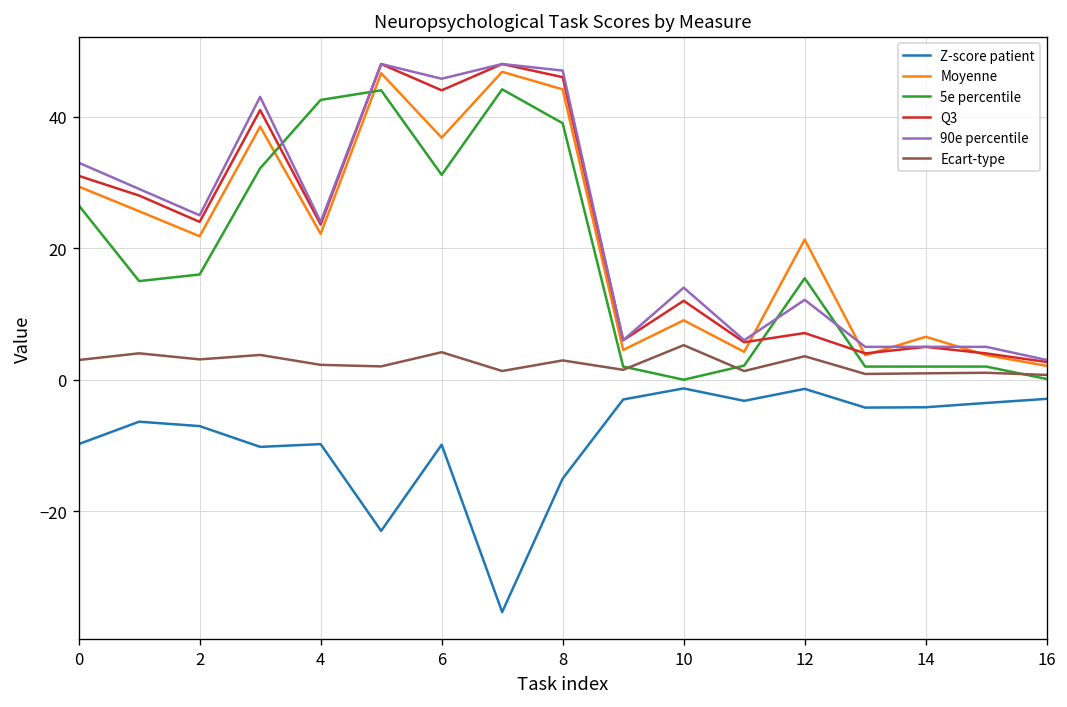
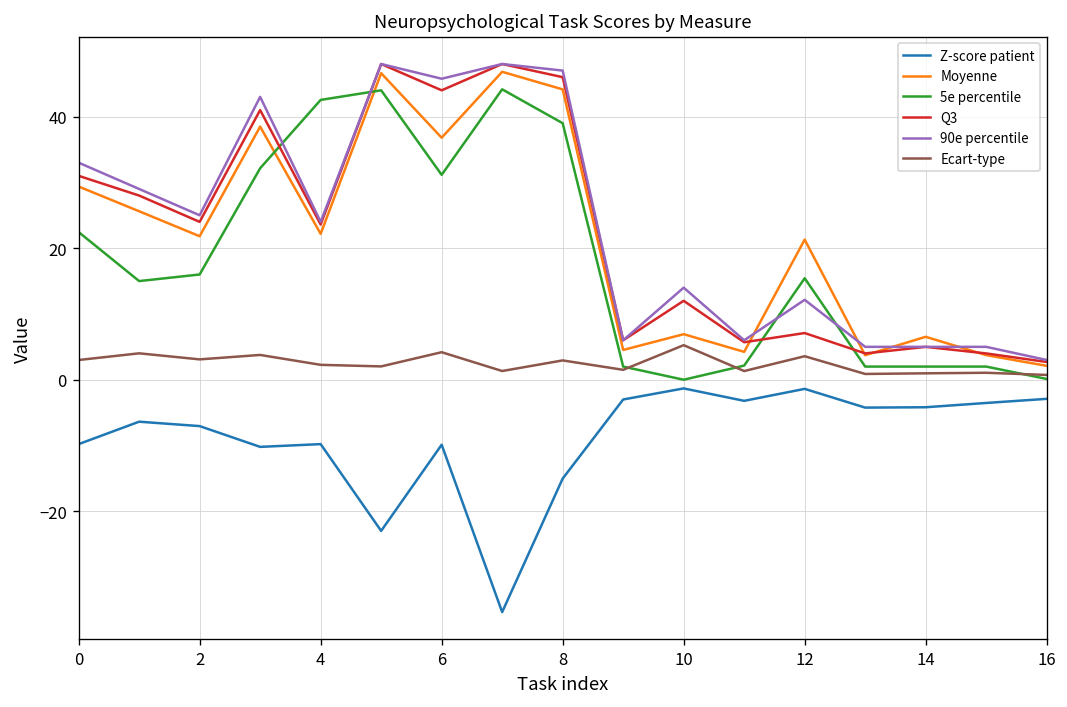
5e percentile, 0: 27 -> 22
Moyenne, 10: 9 -> 7
